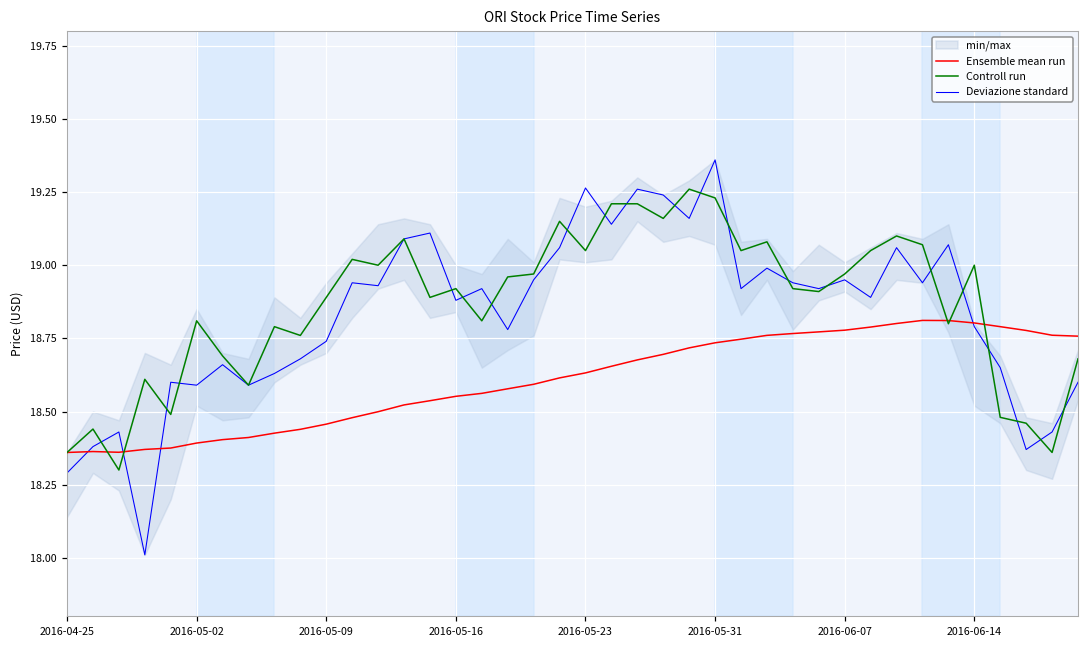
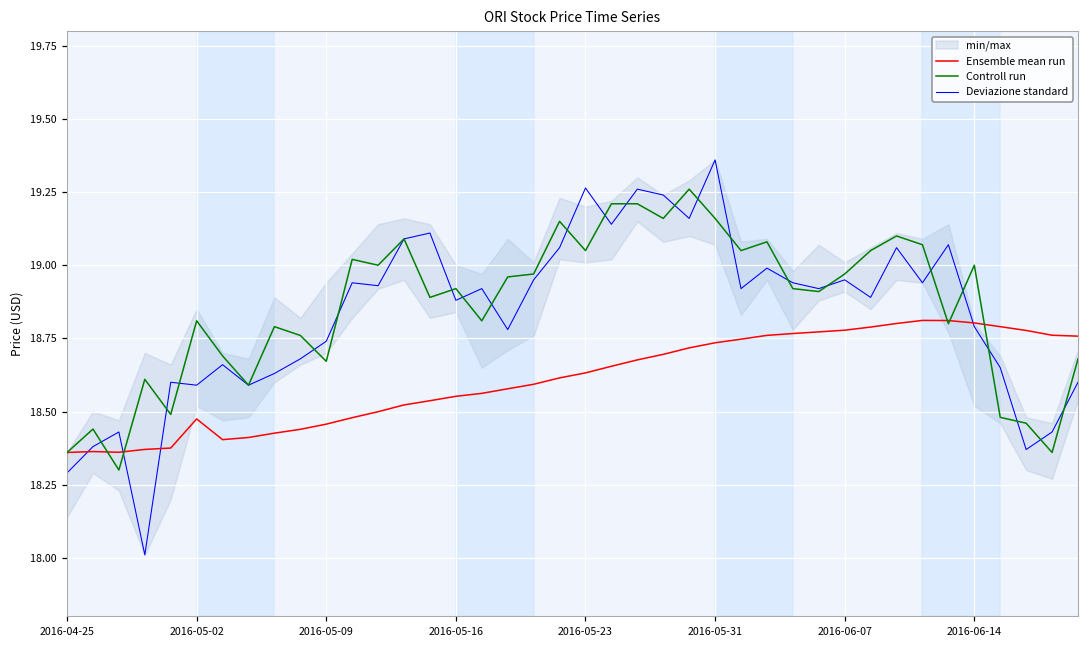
Ensemble mean run, 2016-05-02: 18.39 -> 18.47
Controll run, 2016-05-09: 18.89 -> 18.67
Controll run, 2016-05-31: 19.23 -> 19.16
